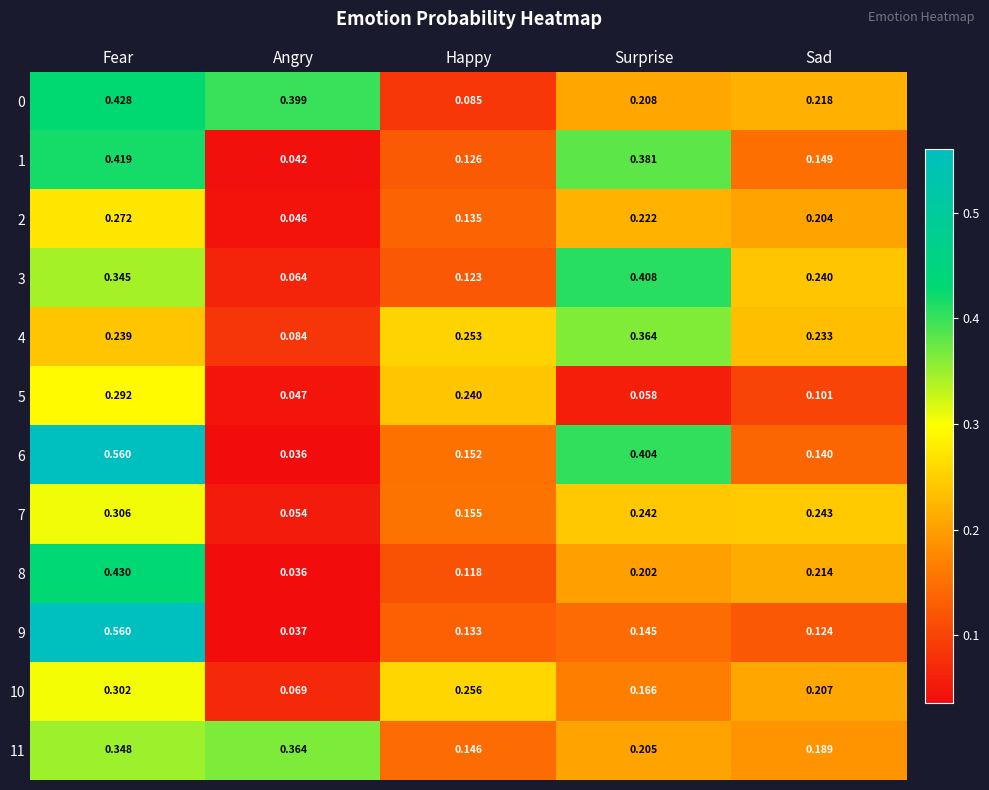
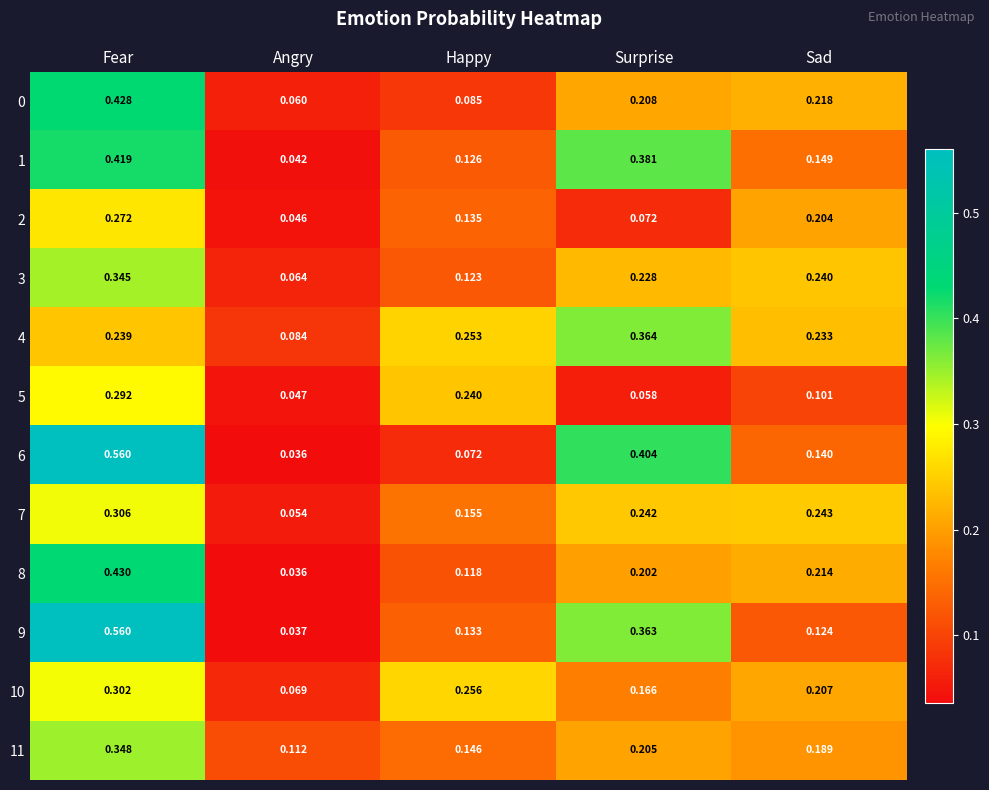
0, Angry: 0.399 -> 0.060
2, Surprise: 0.222 -> 0.072
3, Surprise: 0.408 -> 0.228
6, Happy: 0.152 -> 0.072
9, Surprise: 0.145 -> 0.363
11, Angry: 0.364 -> 0.112
